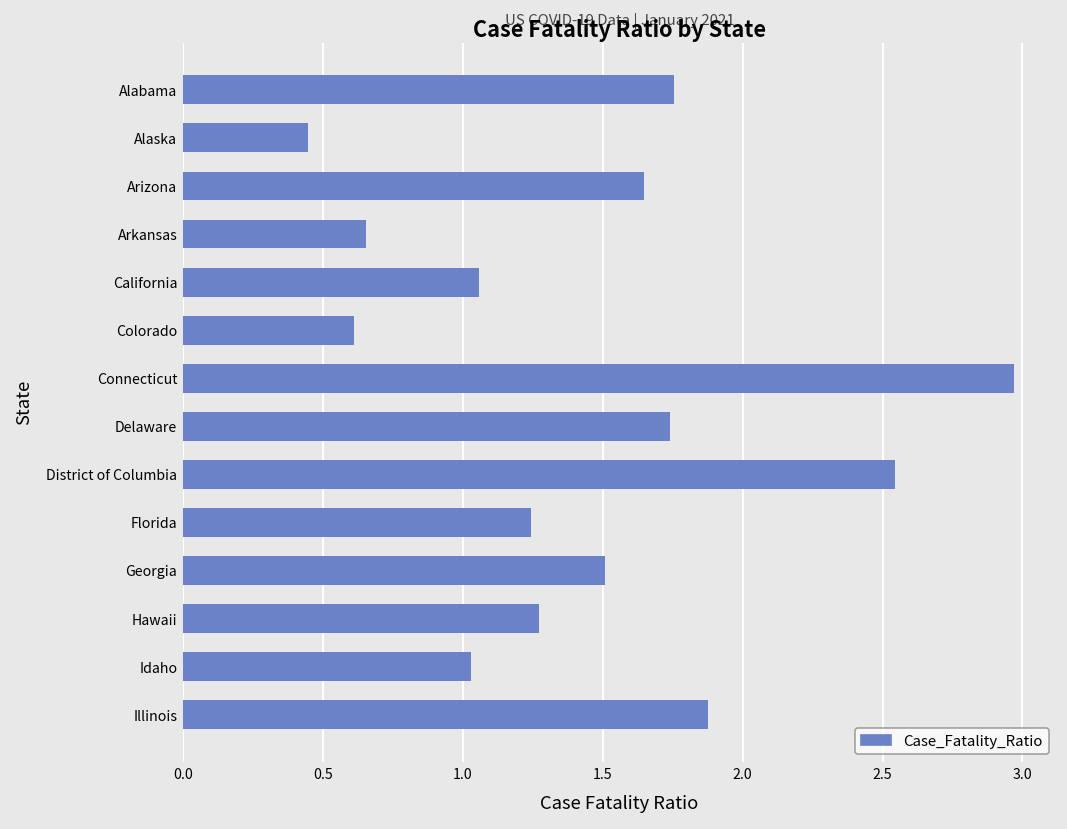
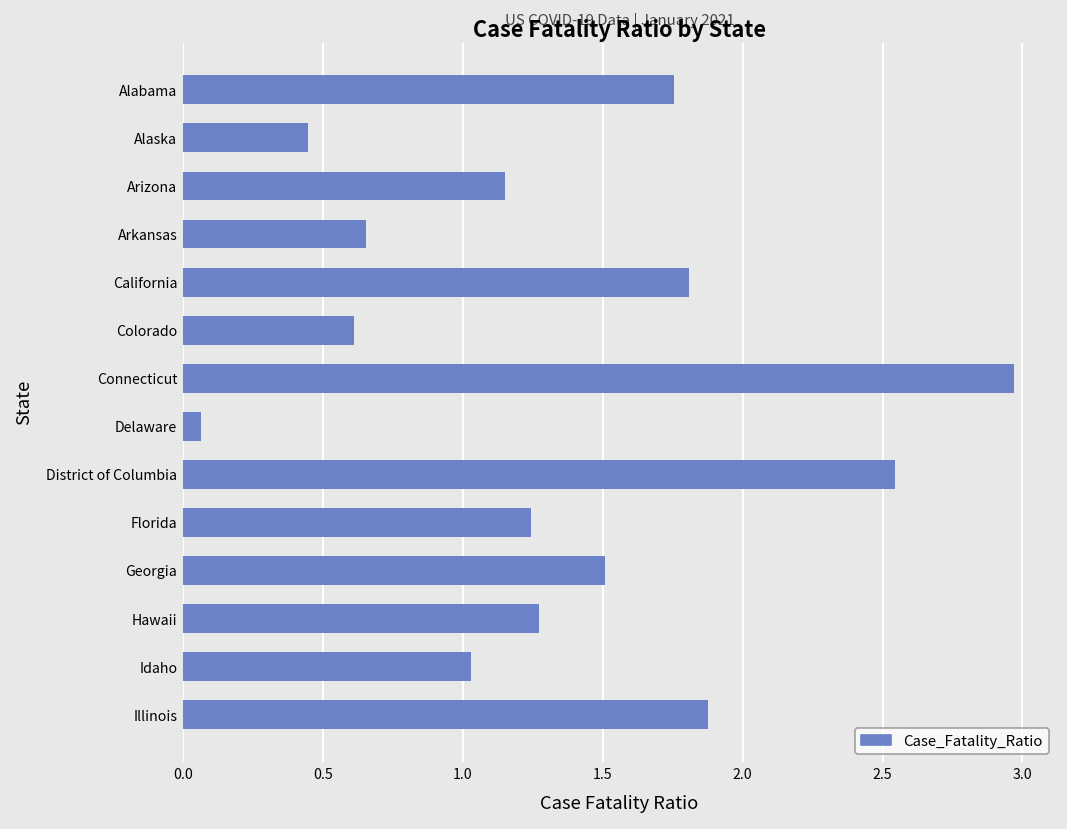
Arizona: 1.65 -> 1.15
California: 1.06 -> 1.81
Delaware: 1.74 -> 0.07
